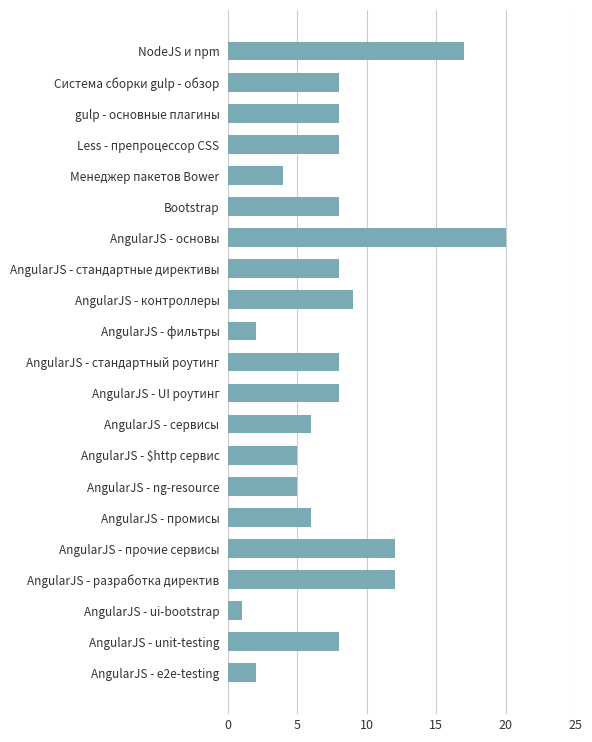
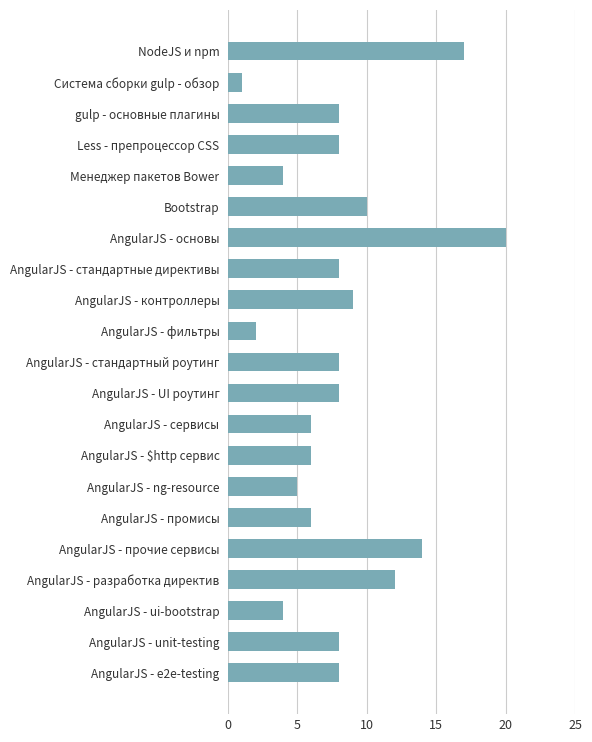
Система сборки gulp - обзор: 8 -> 1
Bootstrap: 8 -> 10
AngularJS - $http сервис: 5 -> 6
AngularJS - прочие сервисы: 12 -> 14
AngularJS - ui-bootstrap: 1 -> 4
AngularJS - e2e-testing: 2 -> 8
